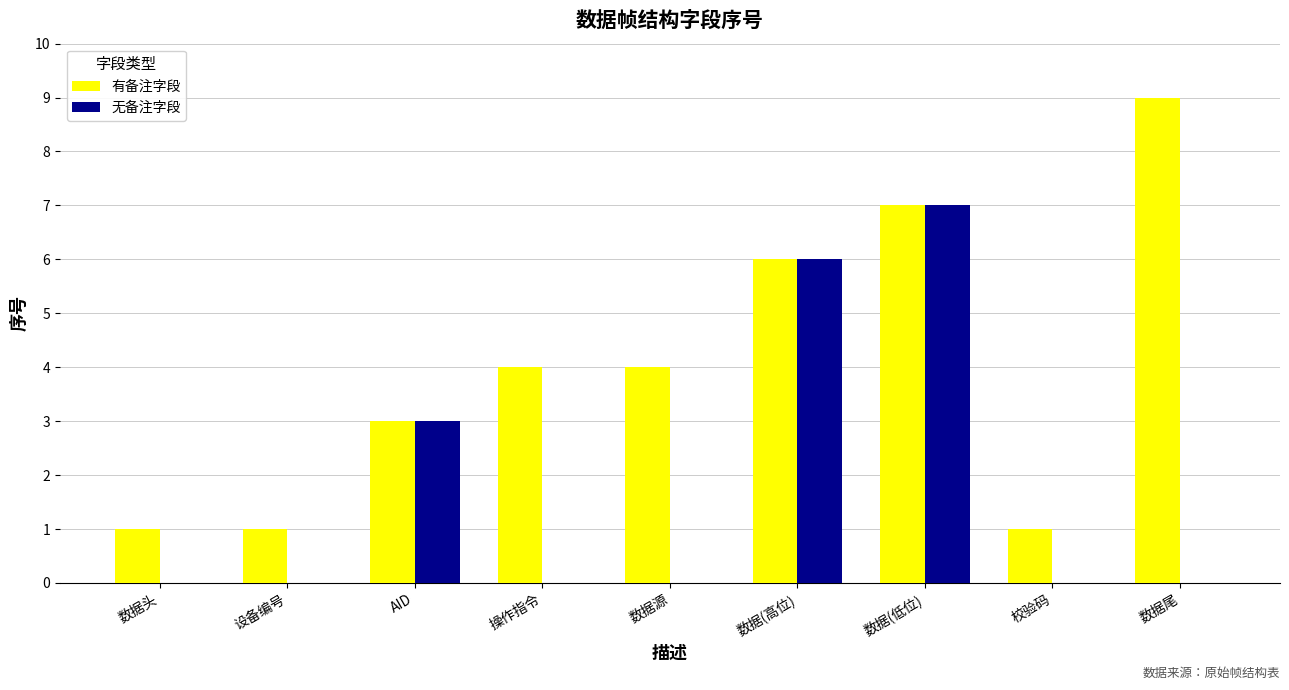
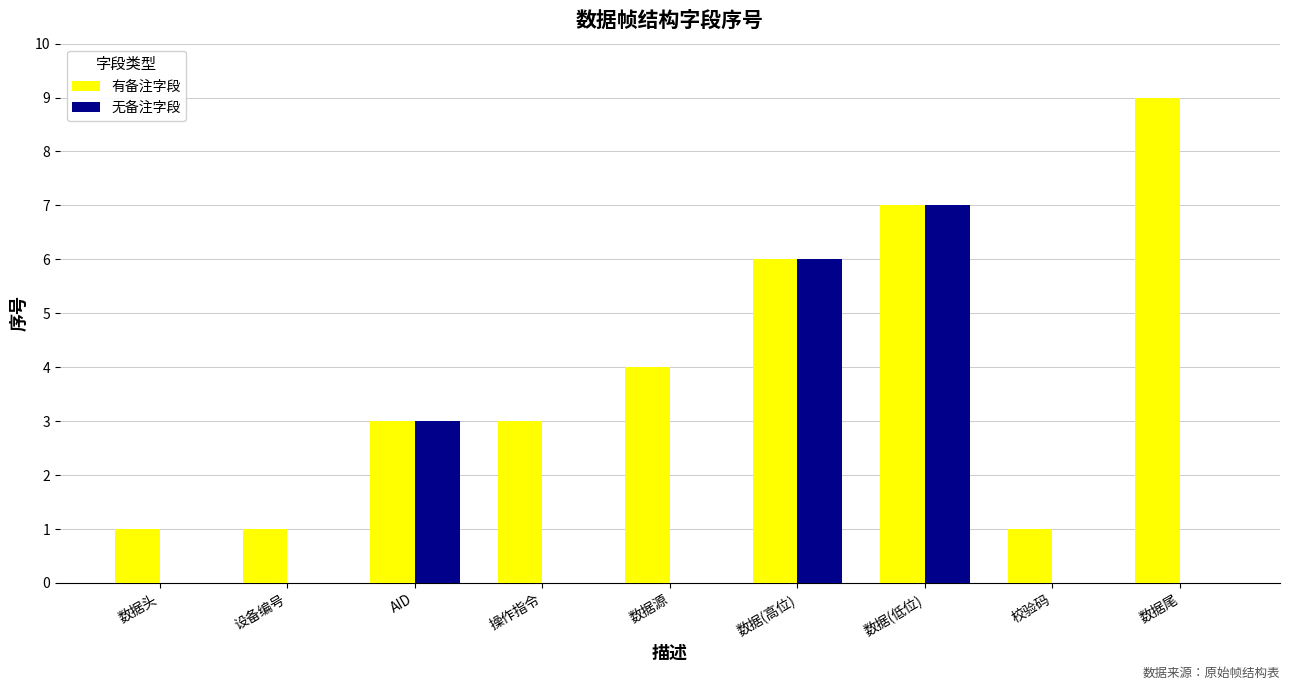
有备注字段, 操作指令: 4 -> 3
